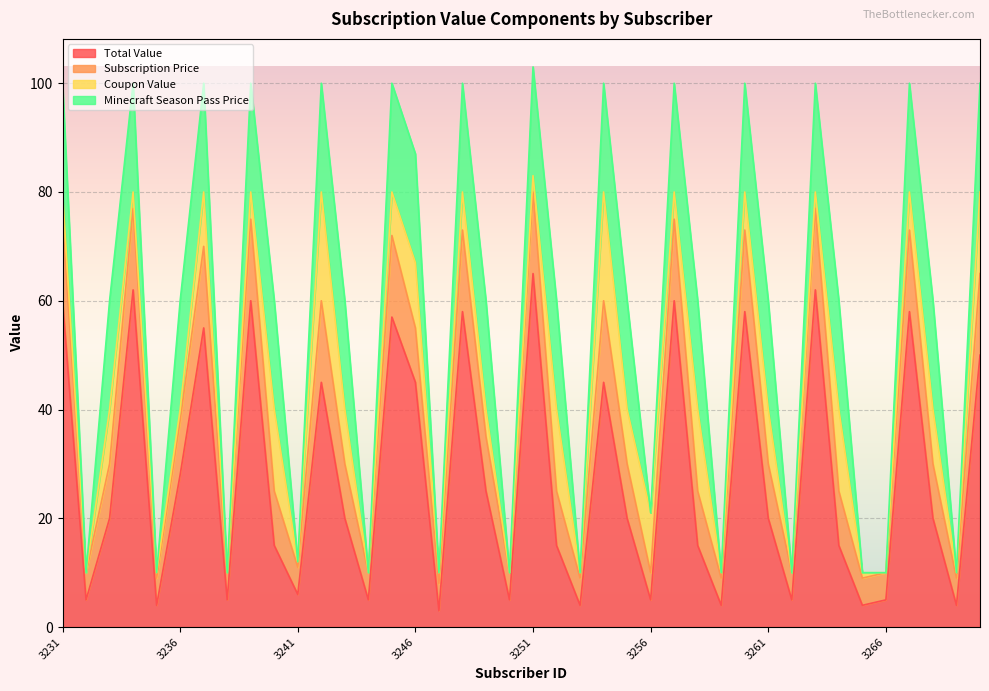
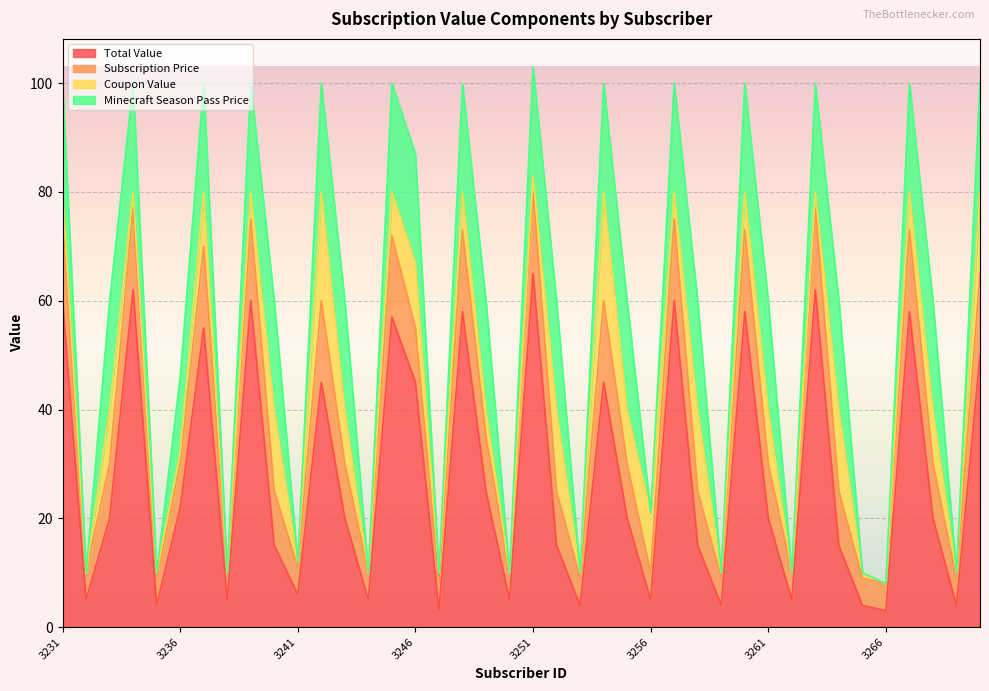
Total Value, 3236: 28 -> 22
Subscription Price, 3236: 10 -> 8
Minecraft Season Pass Price, 3236: 20 -> 14
Total Value, 3266: 5 -> 3
